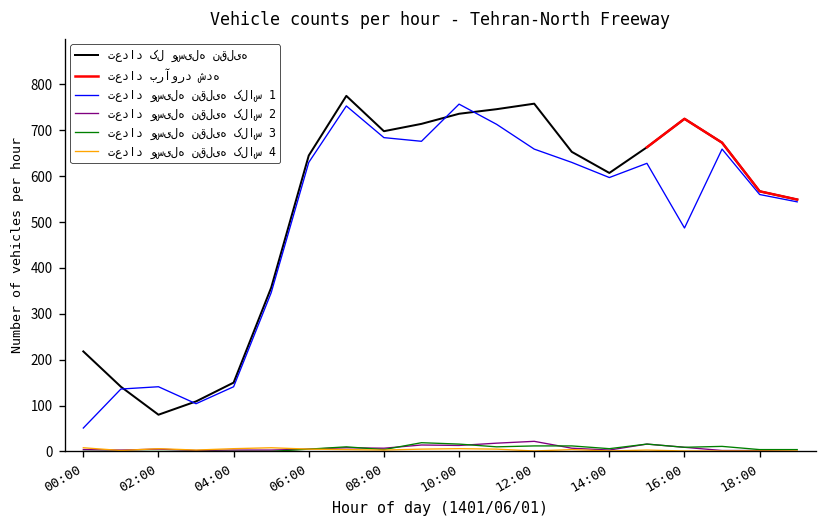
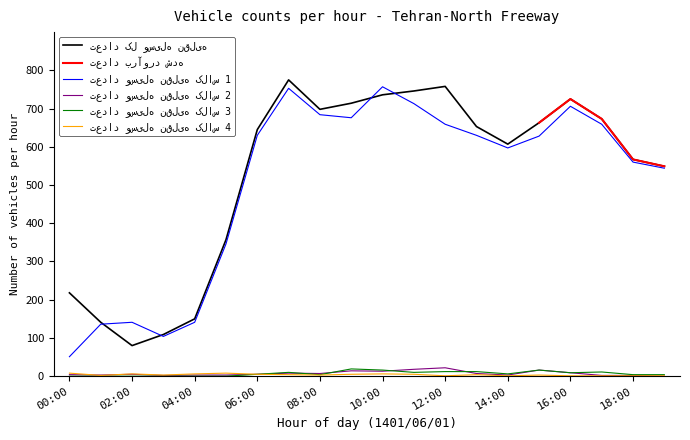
تعداد وسیله نقلیه کلاس 1, 16:00: 490 -> 710
